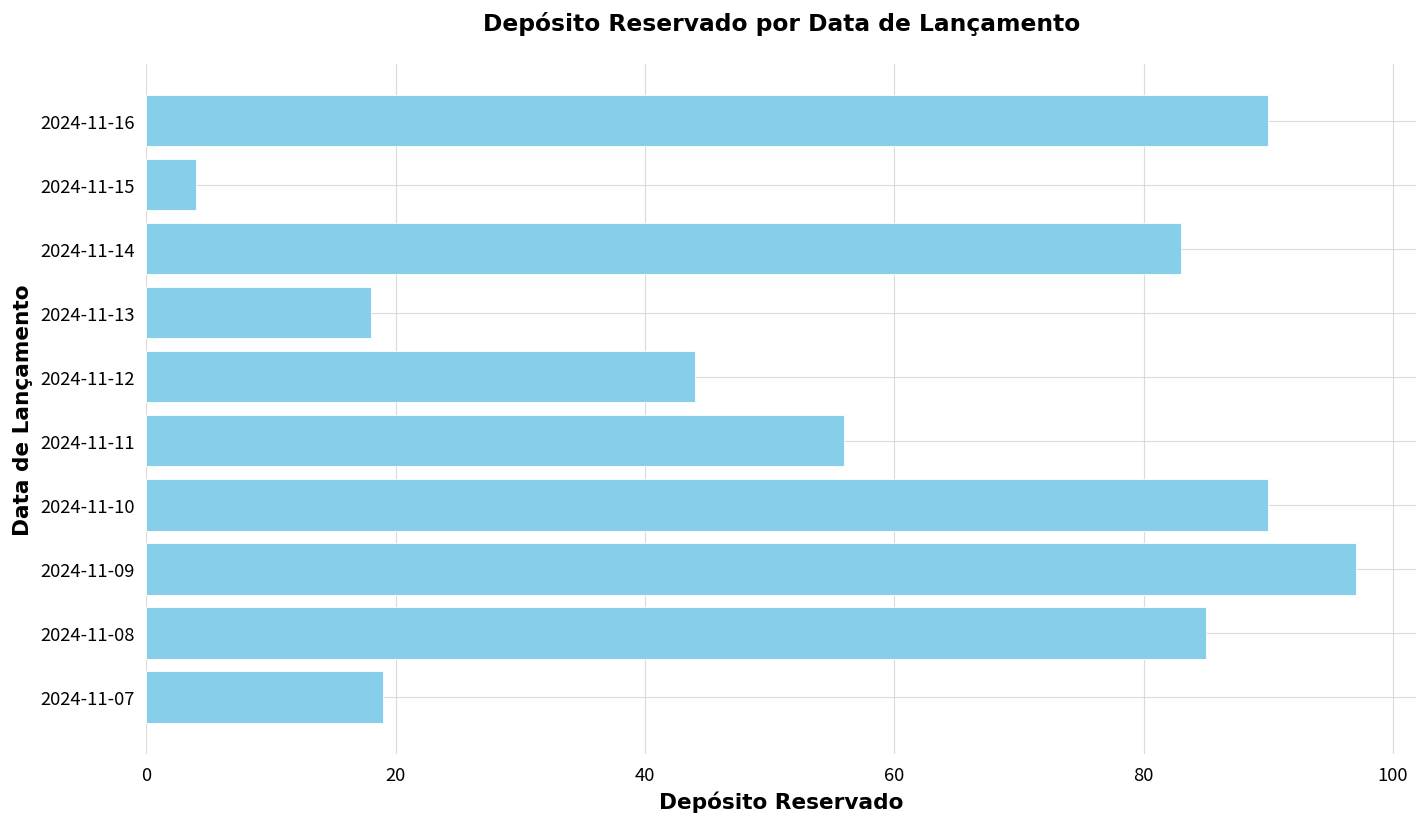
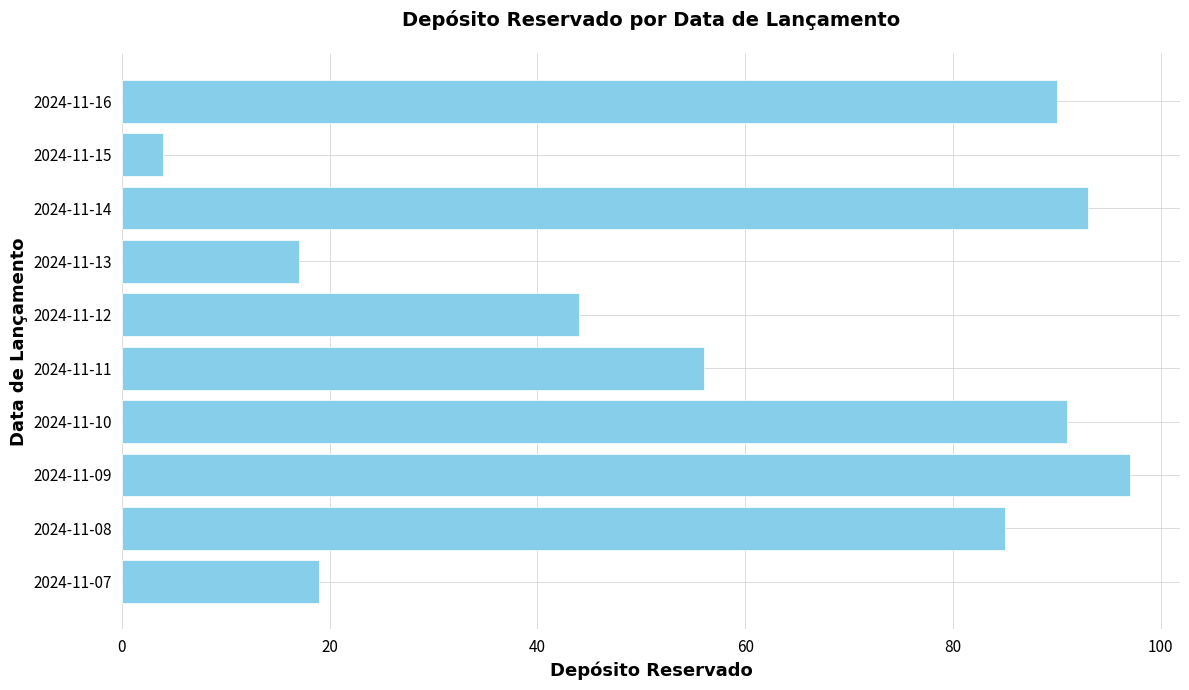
2024-11-14: 83 -> 93
2024-11-13: 18 -> 17
2024-11-10: 90 -> 91
